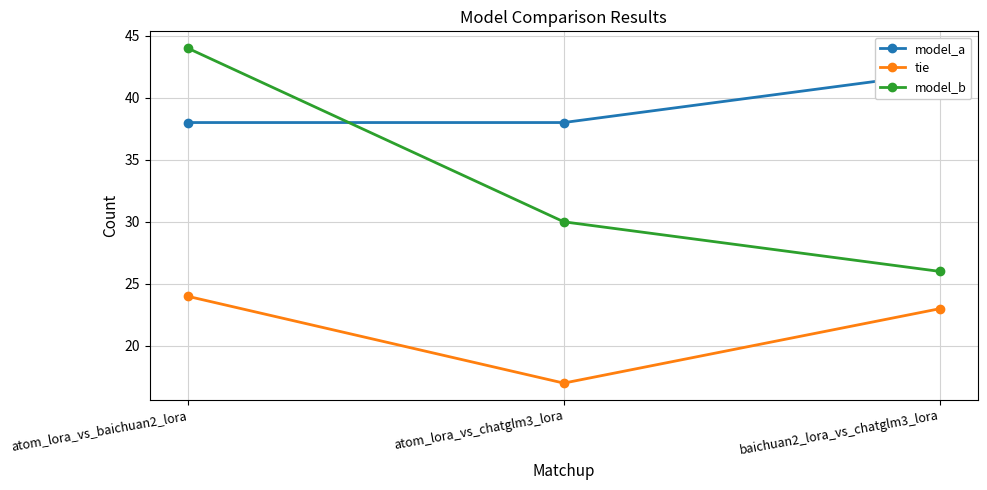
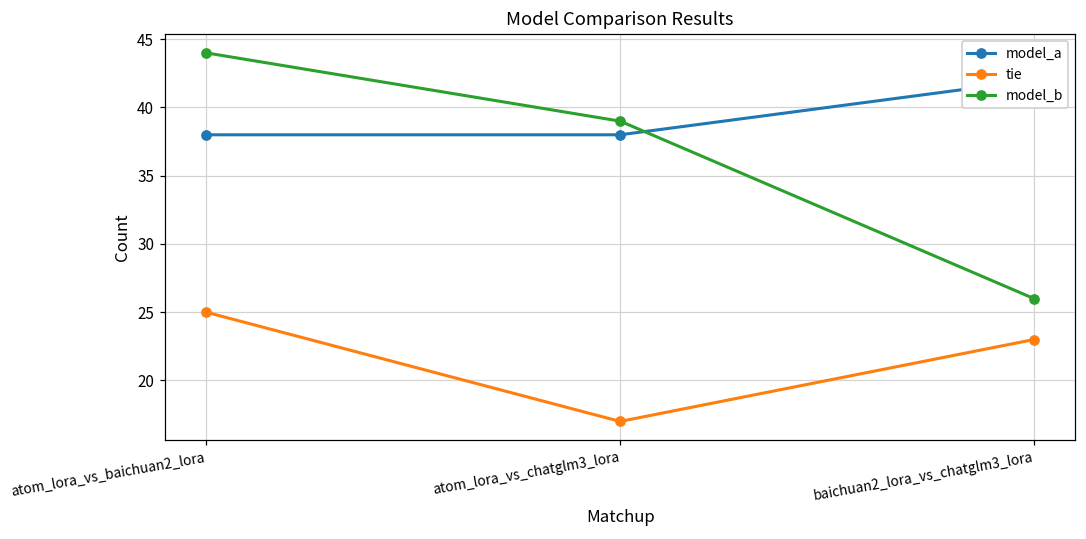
tie, atom_lora_vs_baichuan2_lora: 24 -> 25
model_b, atom_lora_vs_chatglm3_lora: 30 -> 39
